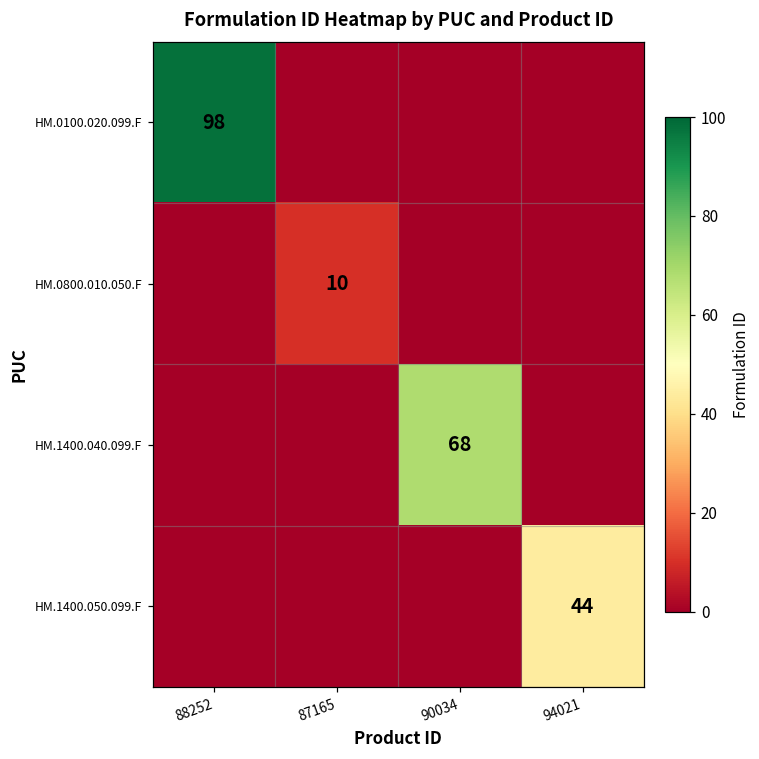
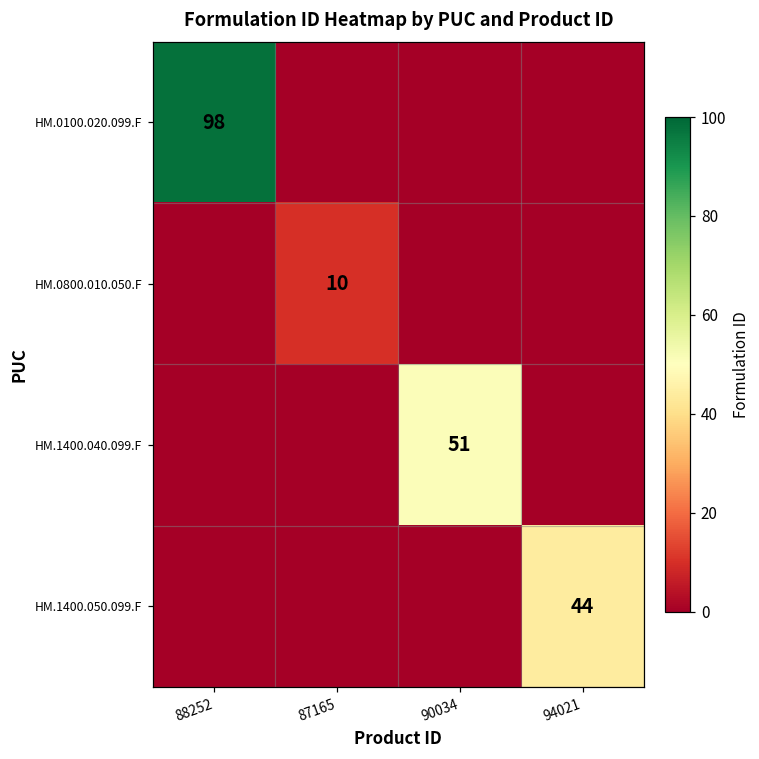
HM.1400.040.099.F, 90034: 68 -> 51
